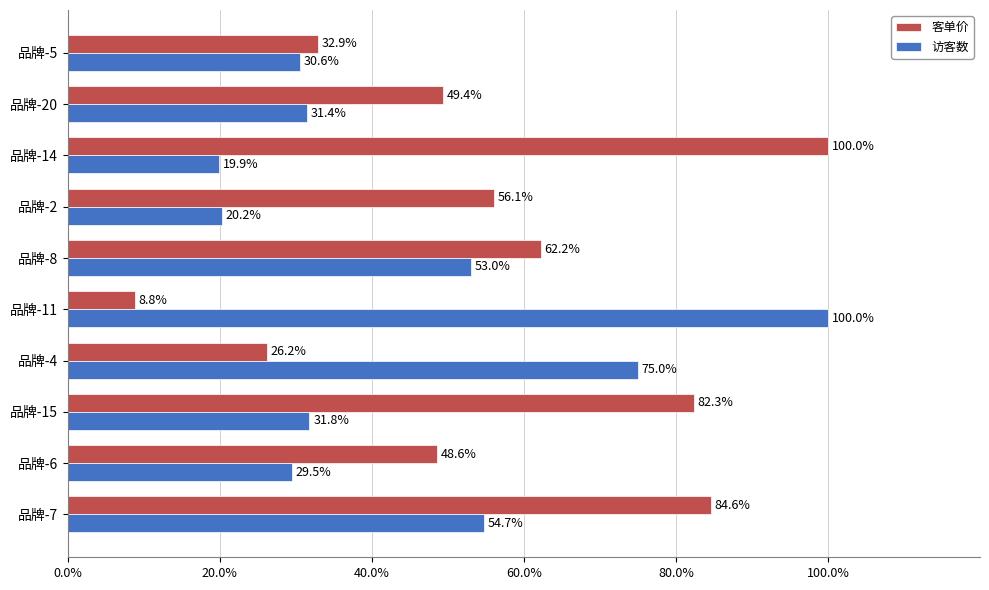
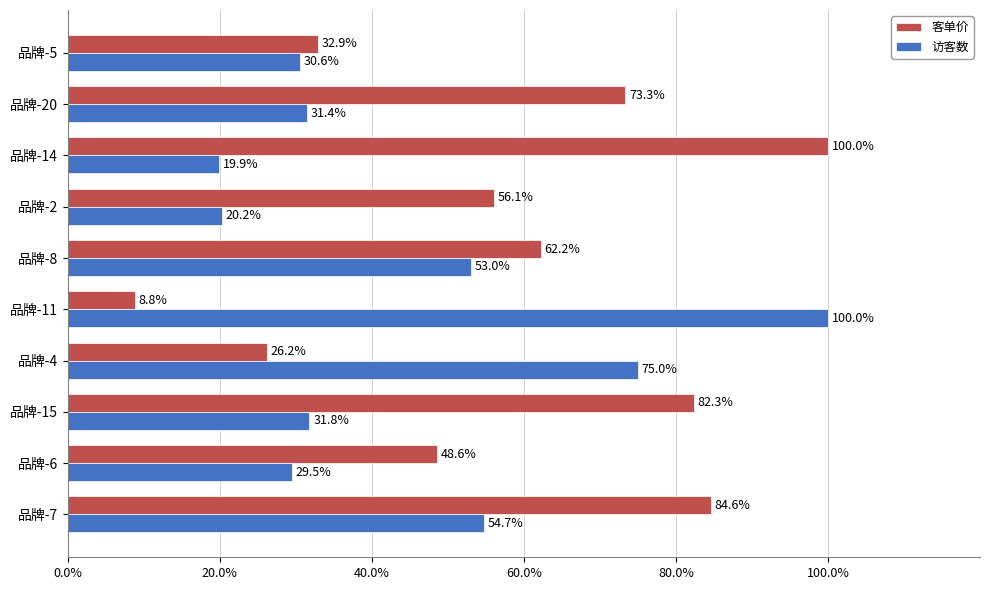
客单价, 品牌-20: 49.4% -> 73.3%
